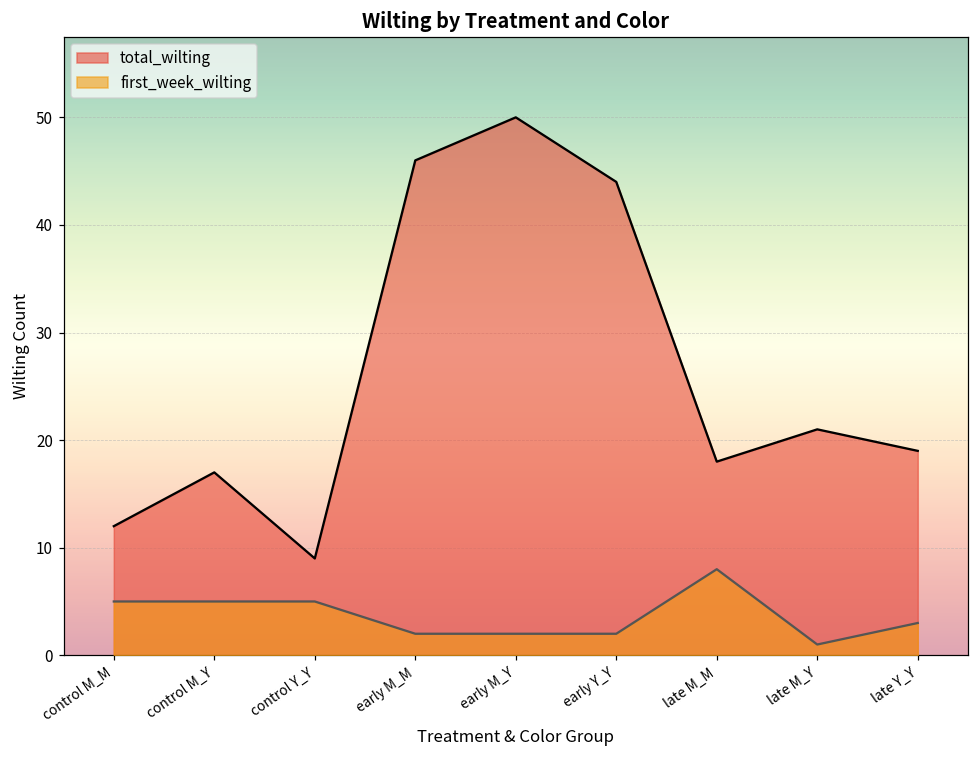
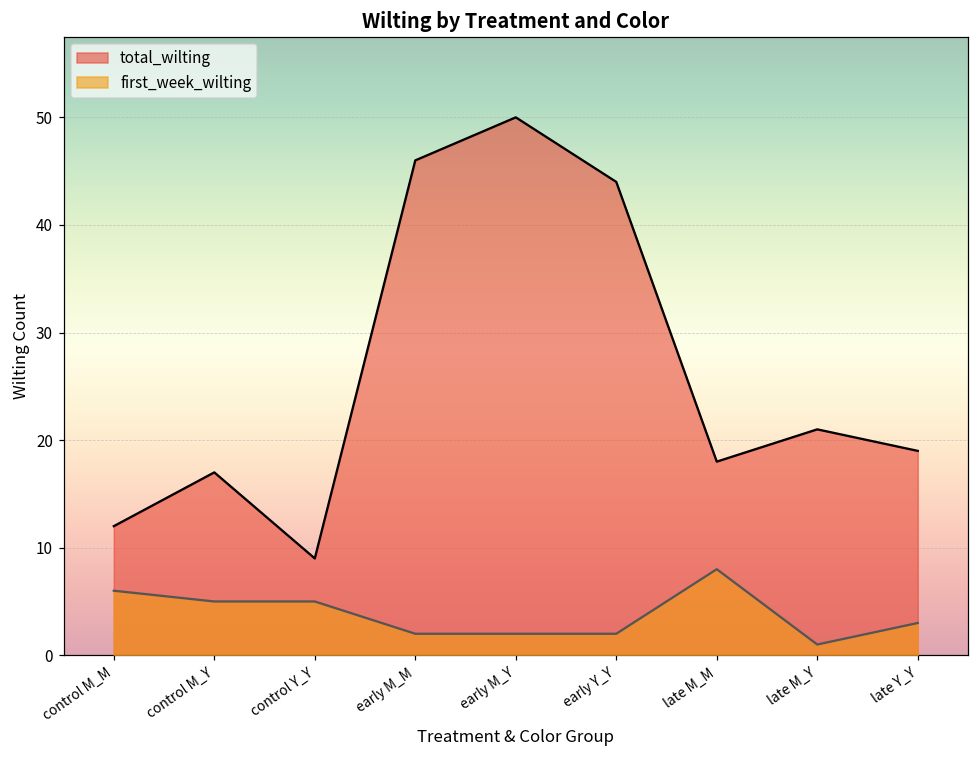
first_week_wilting, control M_M: 5 -> 6
